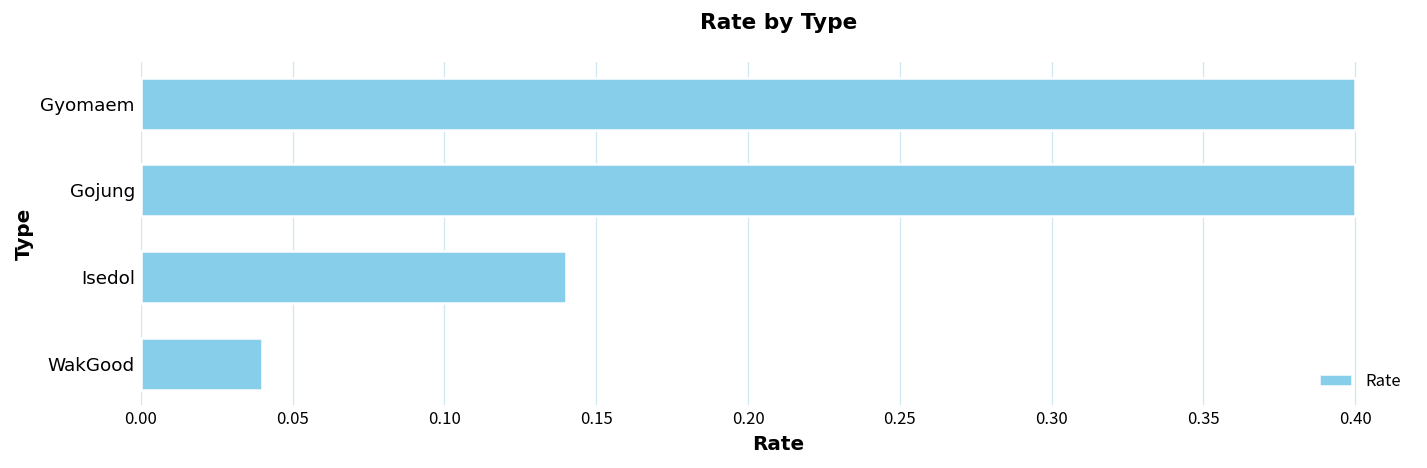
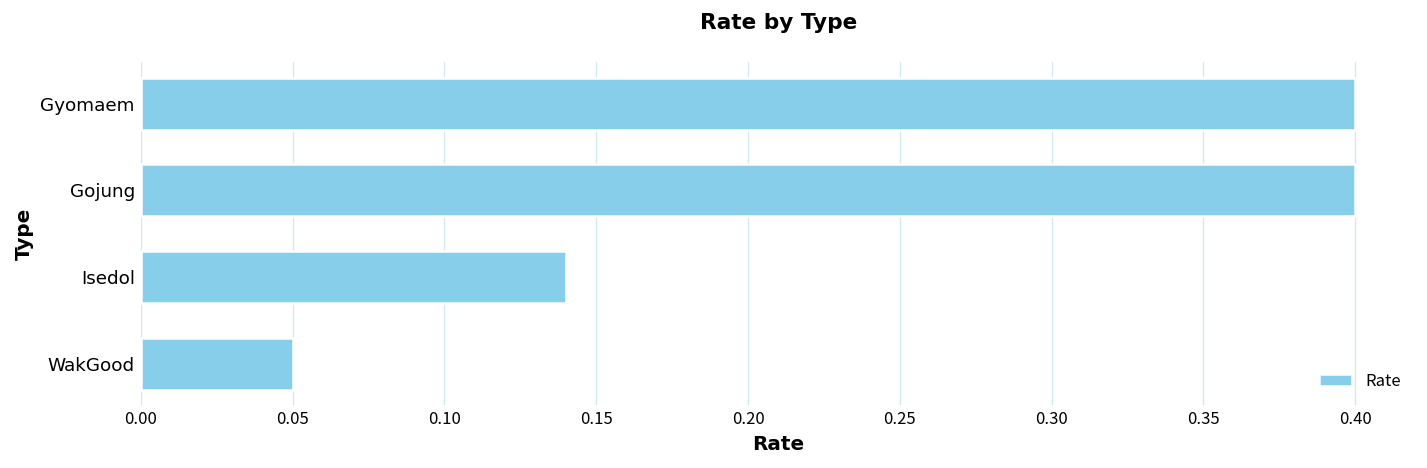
WakGood: 0.04 -> 0.05
